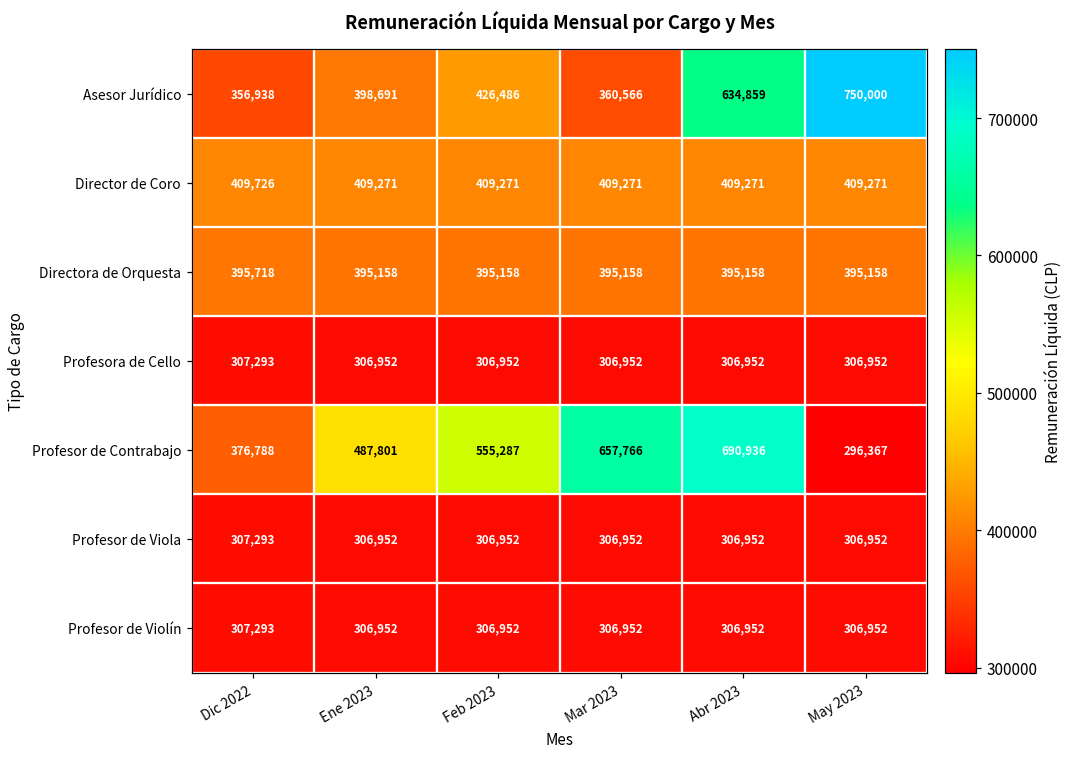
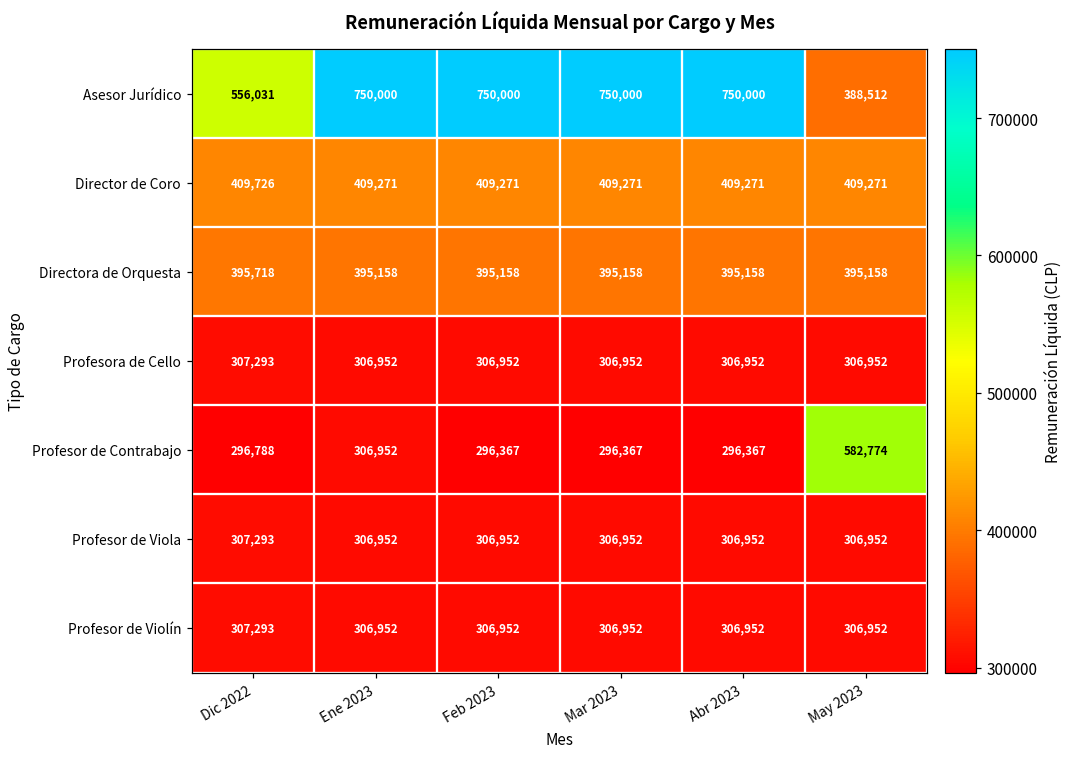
Asesor Jurídico, Dic 2022: 356,938 -> 556,031
Asesor Jurídico, Ene 2023: 398,691 -> 750,000
Asesor Jurídico, Feb 2023: 426,486 -> 750,000
Asesor Jurídico, Mar 2023: 360,566 -> 750,000
Asesor Jurídico, Abr 2023: 634,859 -> 750,000
Asesor Jurídico, May 2023: 750,000 -> 388,512
Profesor de Contrabajo, Dic 2022: 376,788 -> 296,788
Profesor de Contrabajo, Ene 2023: 487,801 -> 306,952
Profesor de Contrabajo, Feb 2023: 555,287 -> 296,367
Profesor de Contrabajo, Mar 2023: 657,766 -> 296,367
Profesor de Contrabajo, Abr 2023: 690,936 -> 296,367
Profesor de Contrabajo, May 2023: 296,367 -> 582,774
